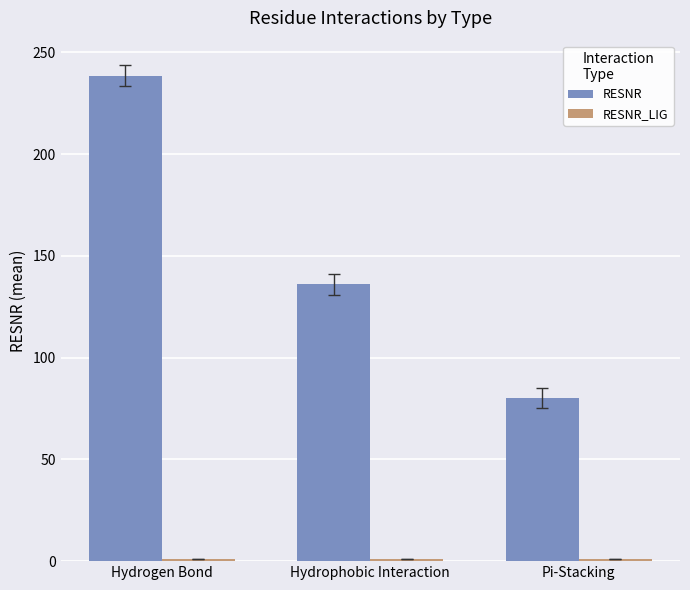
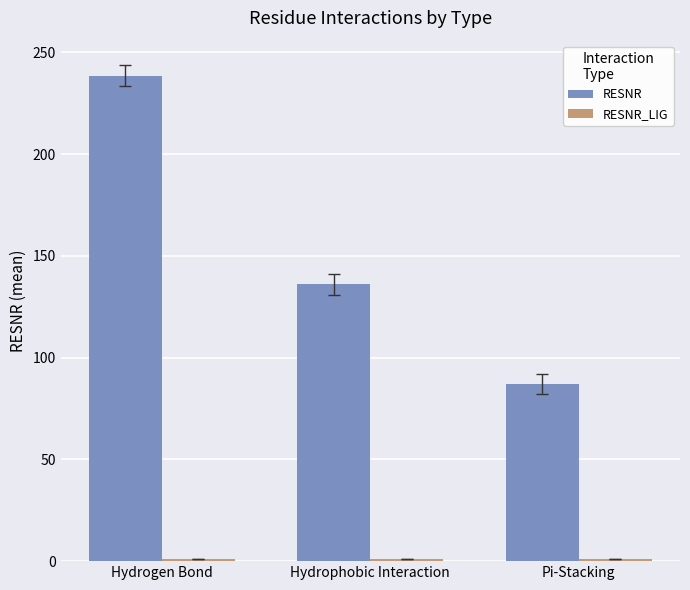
RESNR, Pi-Stacking: 80 -> 87
